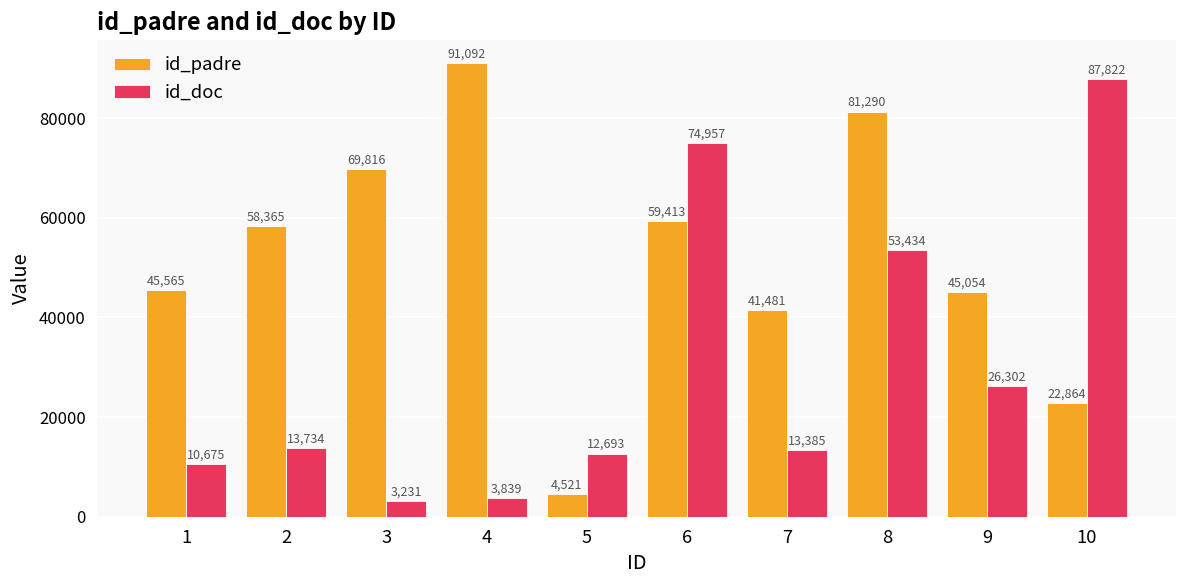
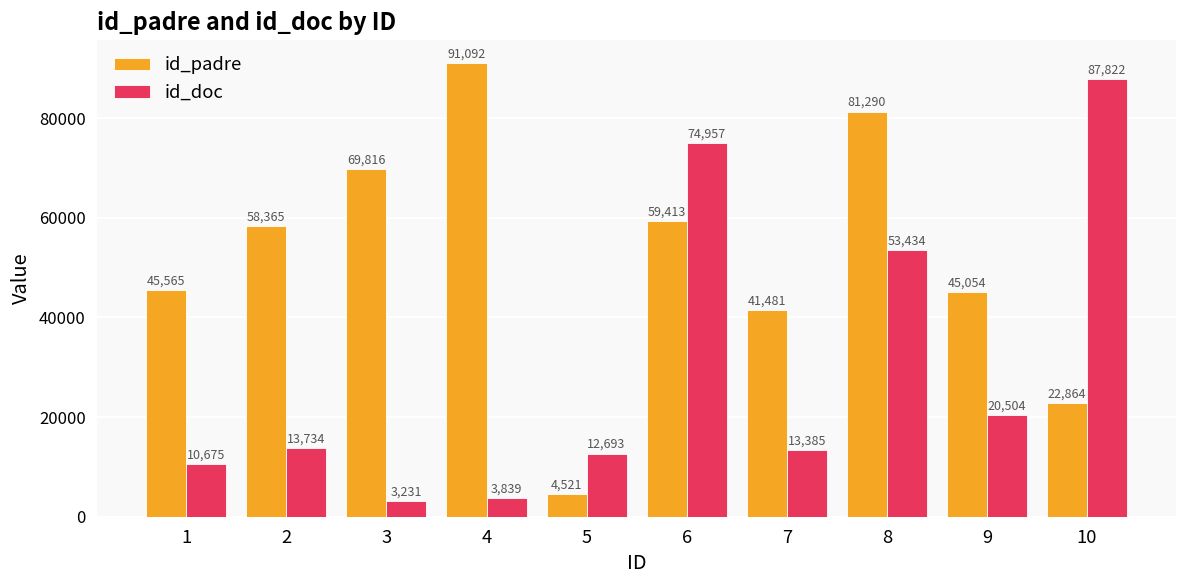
id_doc, 9: 26,302 -> 20,504
